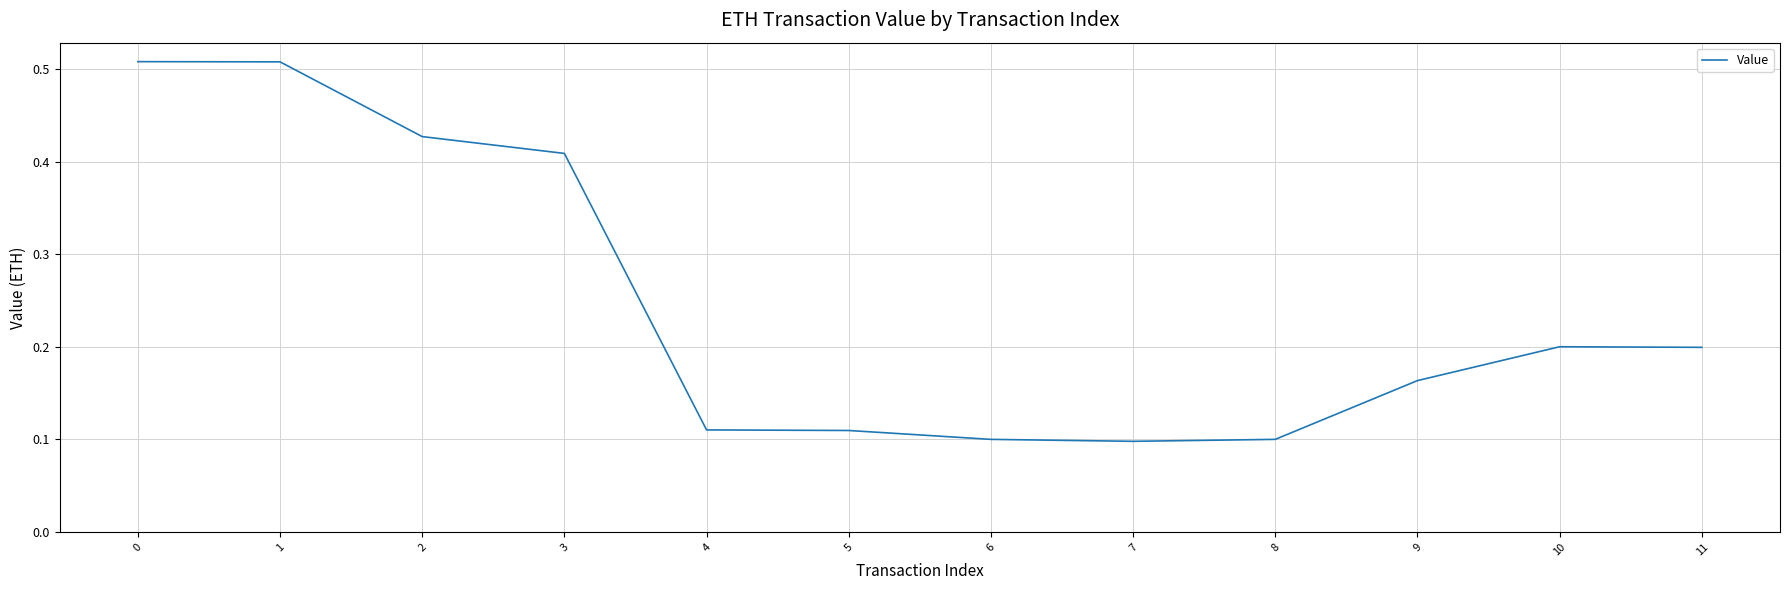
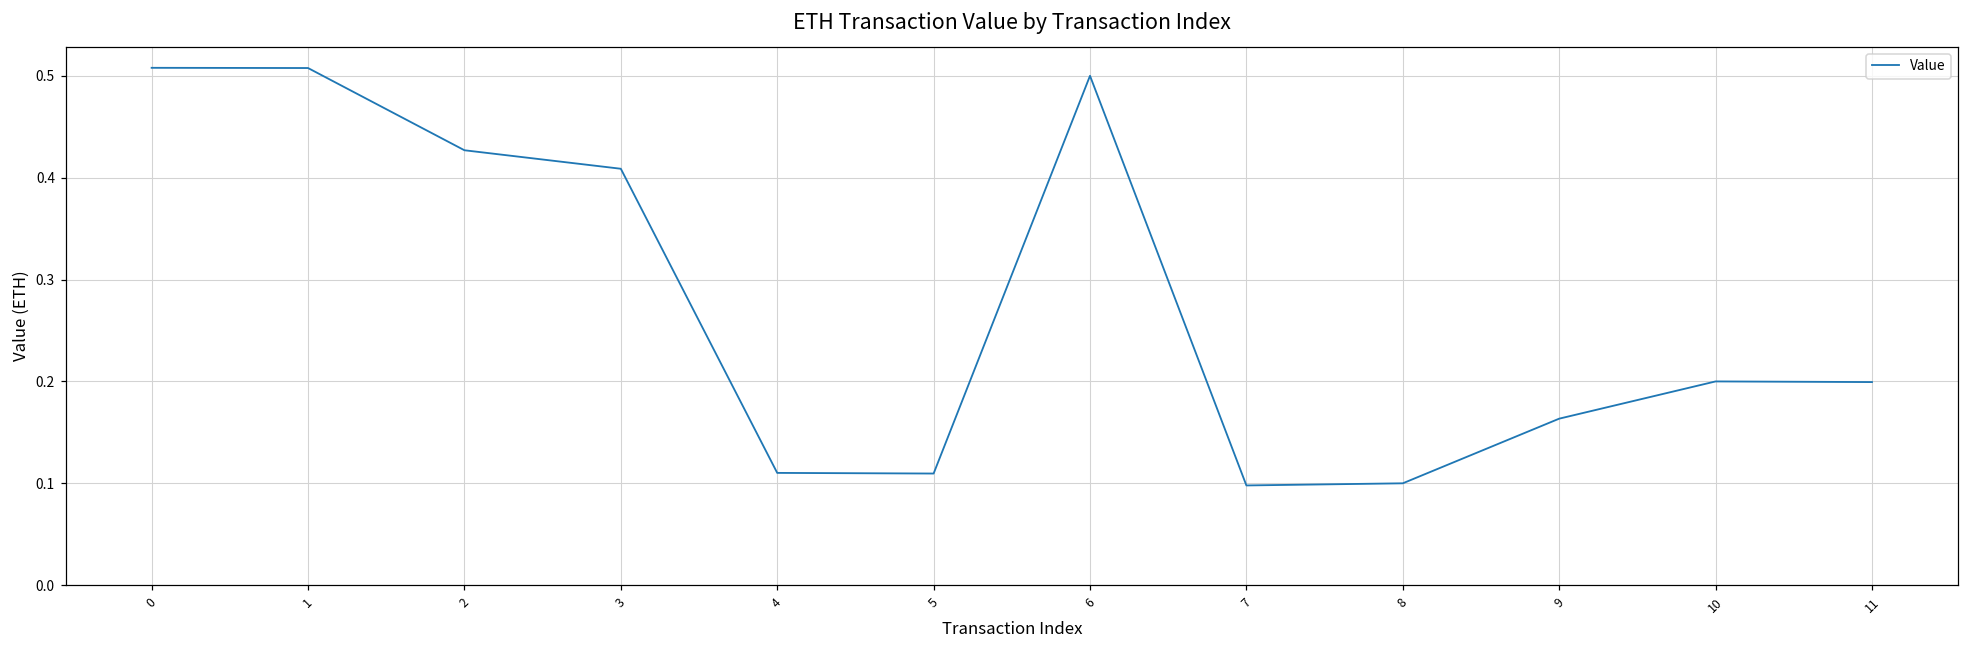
6: 0.1 -> 0.5
